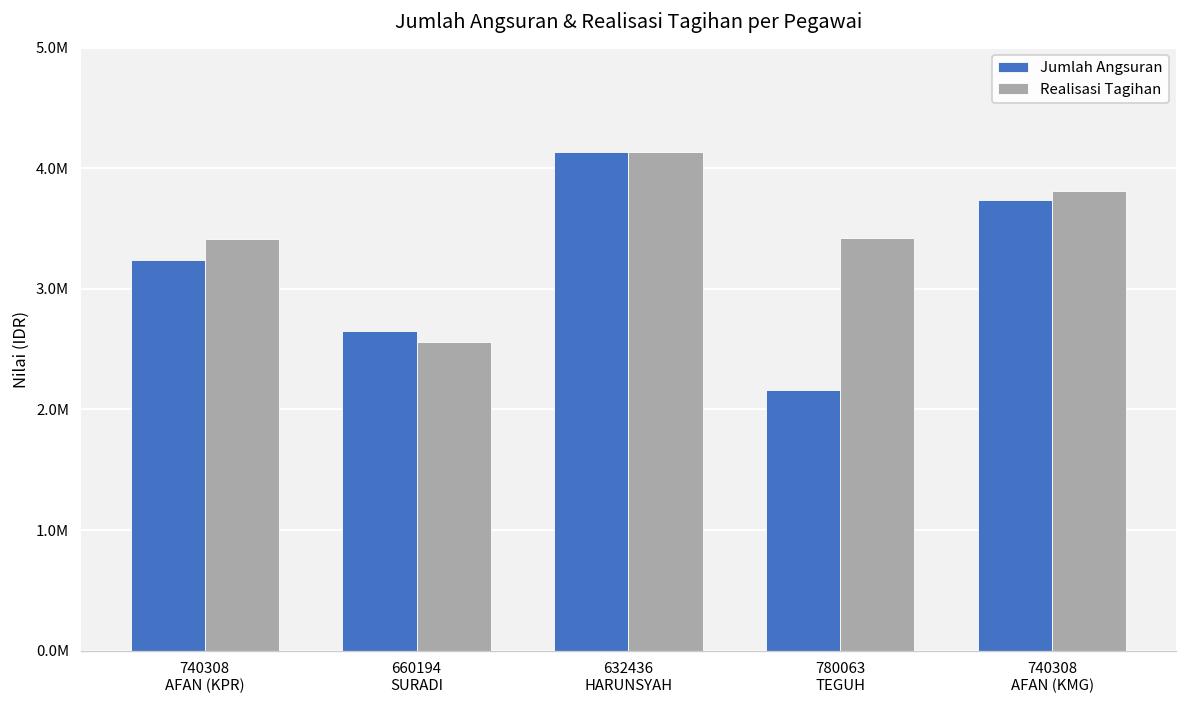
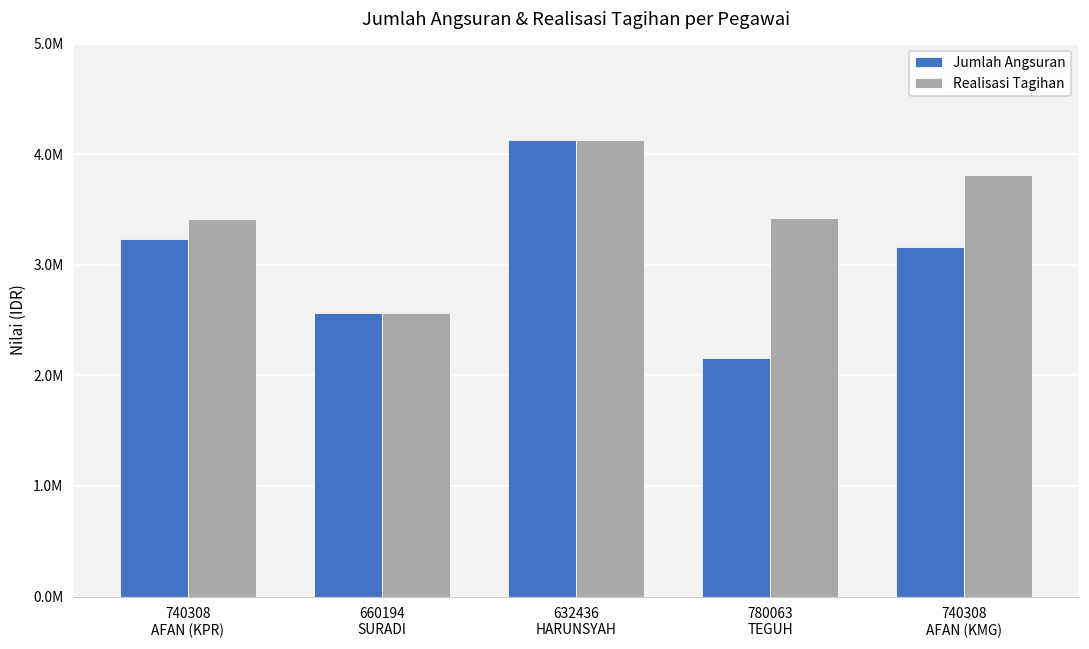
Jumlah Angsuran, 660194 SURADI: 2650000 -> 2560000
Jumlah Angsuran, 740308 AFAN (KMG): 3730000 -> 3160000
